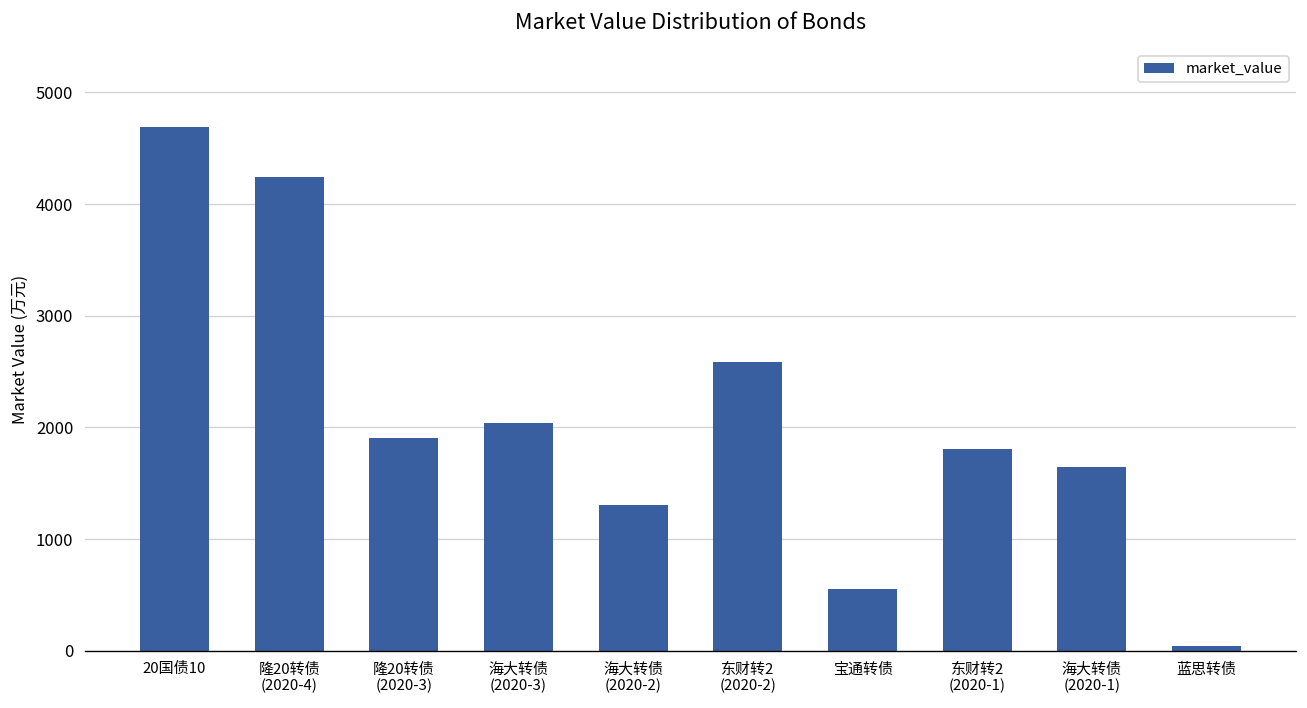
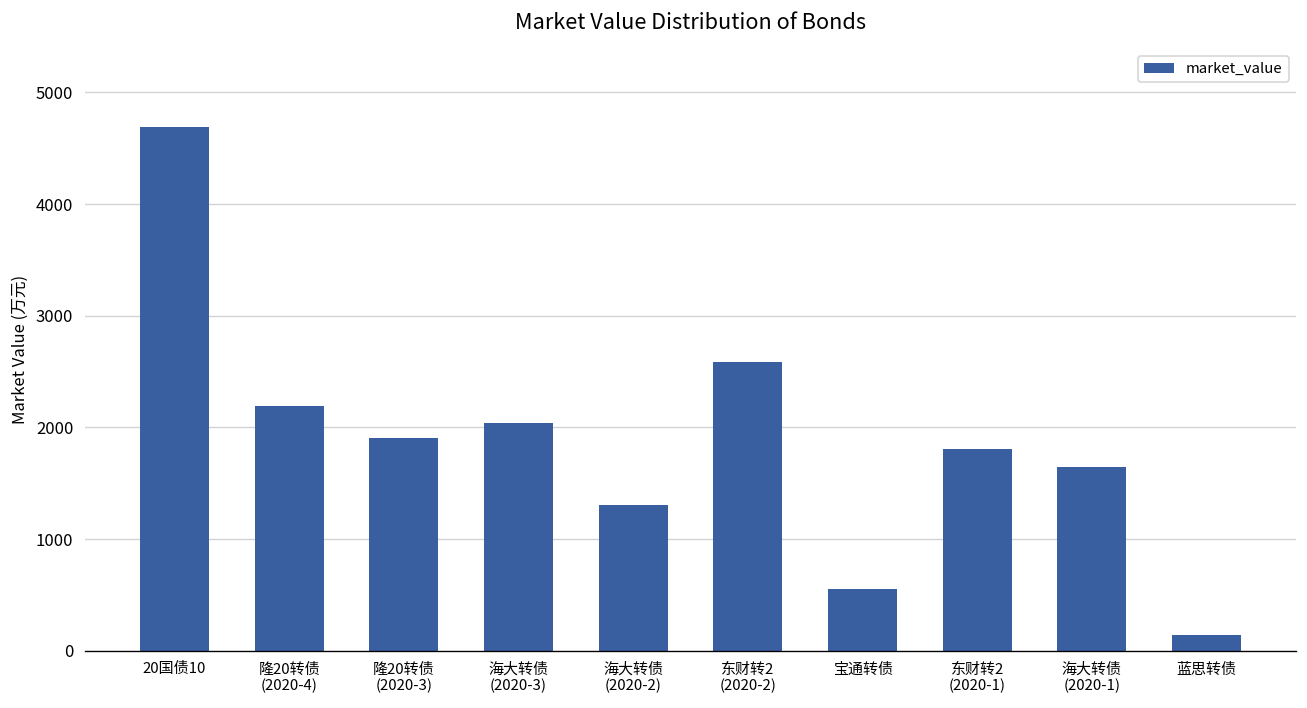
隆20转债 (2020-4): 4200 -> 2200
蓝思转债: 0 -> 100
